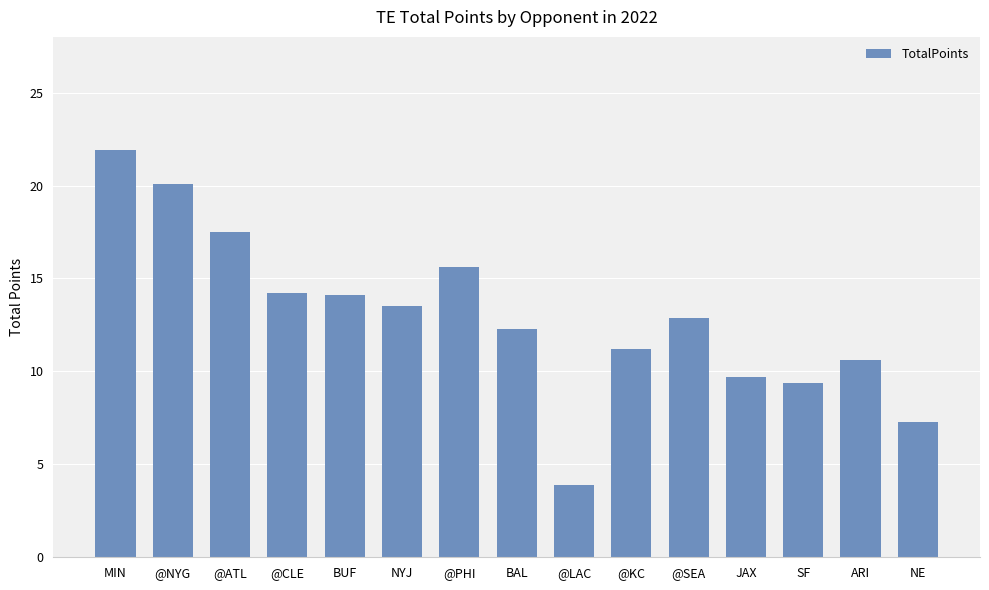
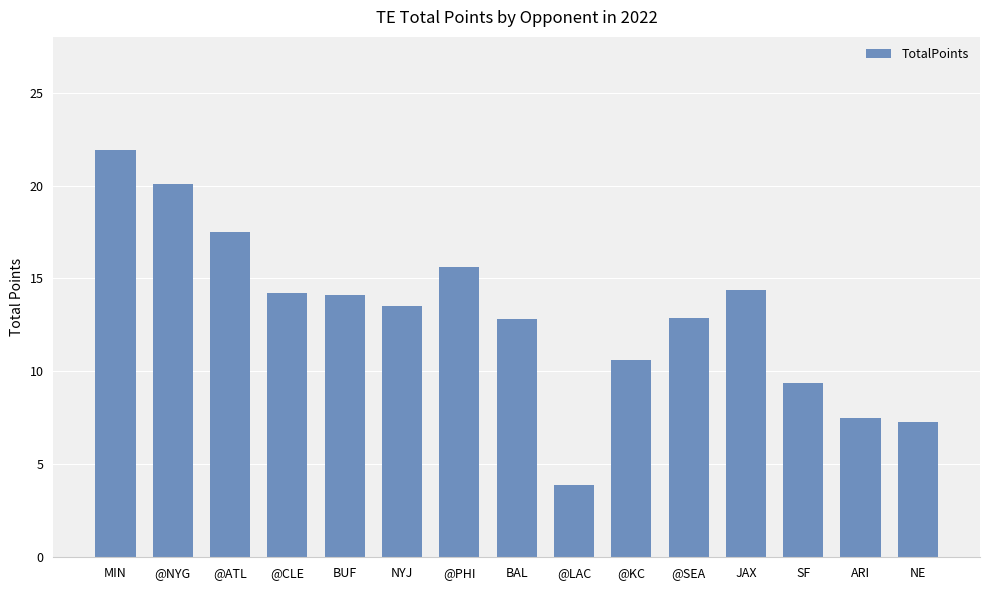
BAL: 12.3 -> 12.8
@KC: 11.2 -> 10.6
JAX: 9.7 -> 14.4
ARI: 10.6 -> 7.5
